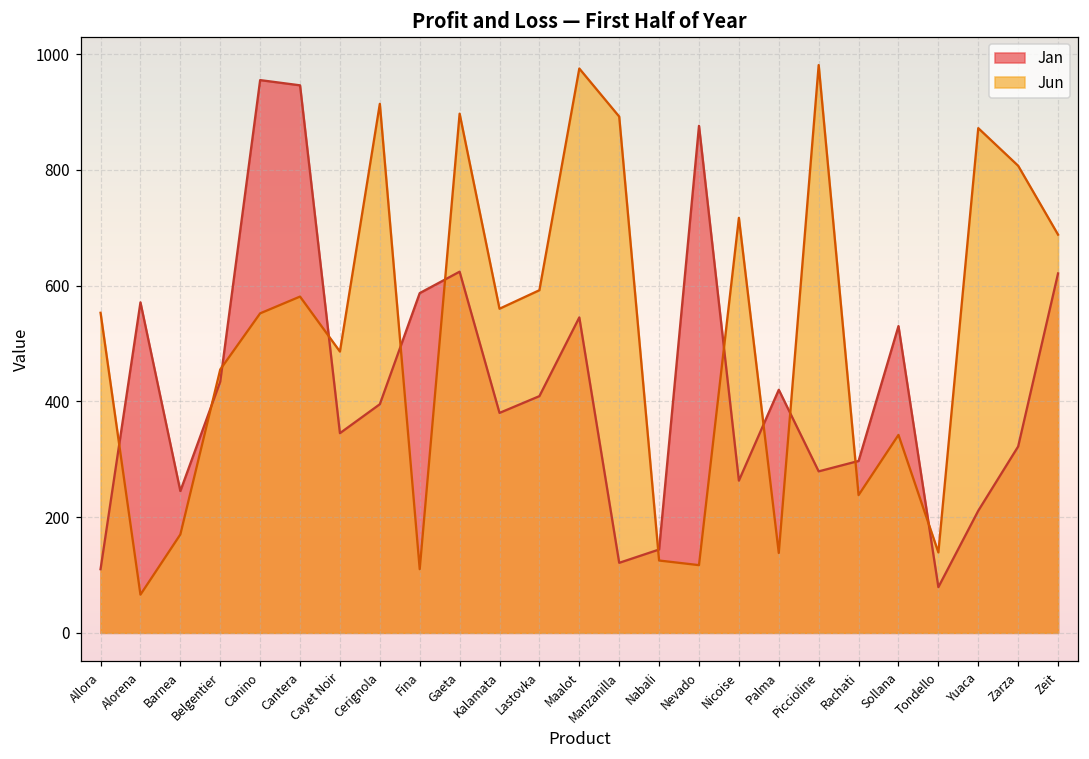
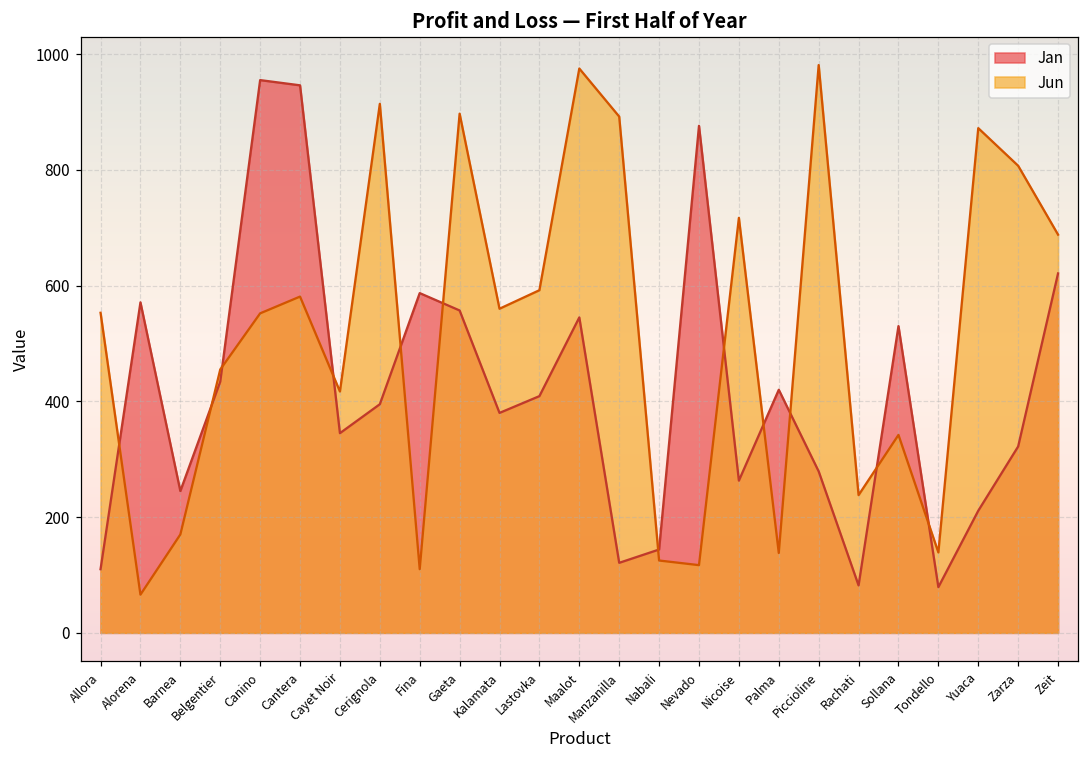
Jun, Cayet Noir: 490 -> 420
Jan, Gaeta: 620 -> 560
Jan, Rachati: 300 -> 80
